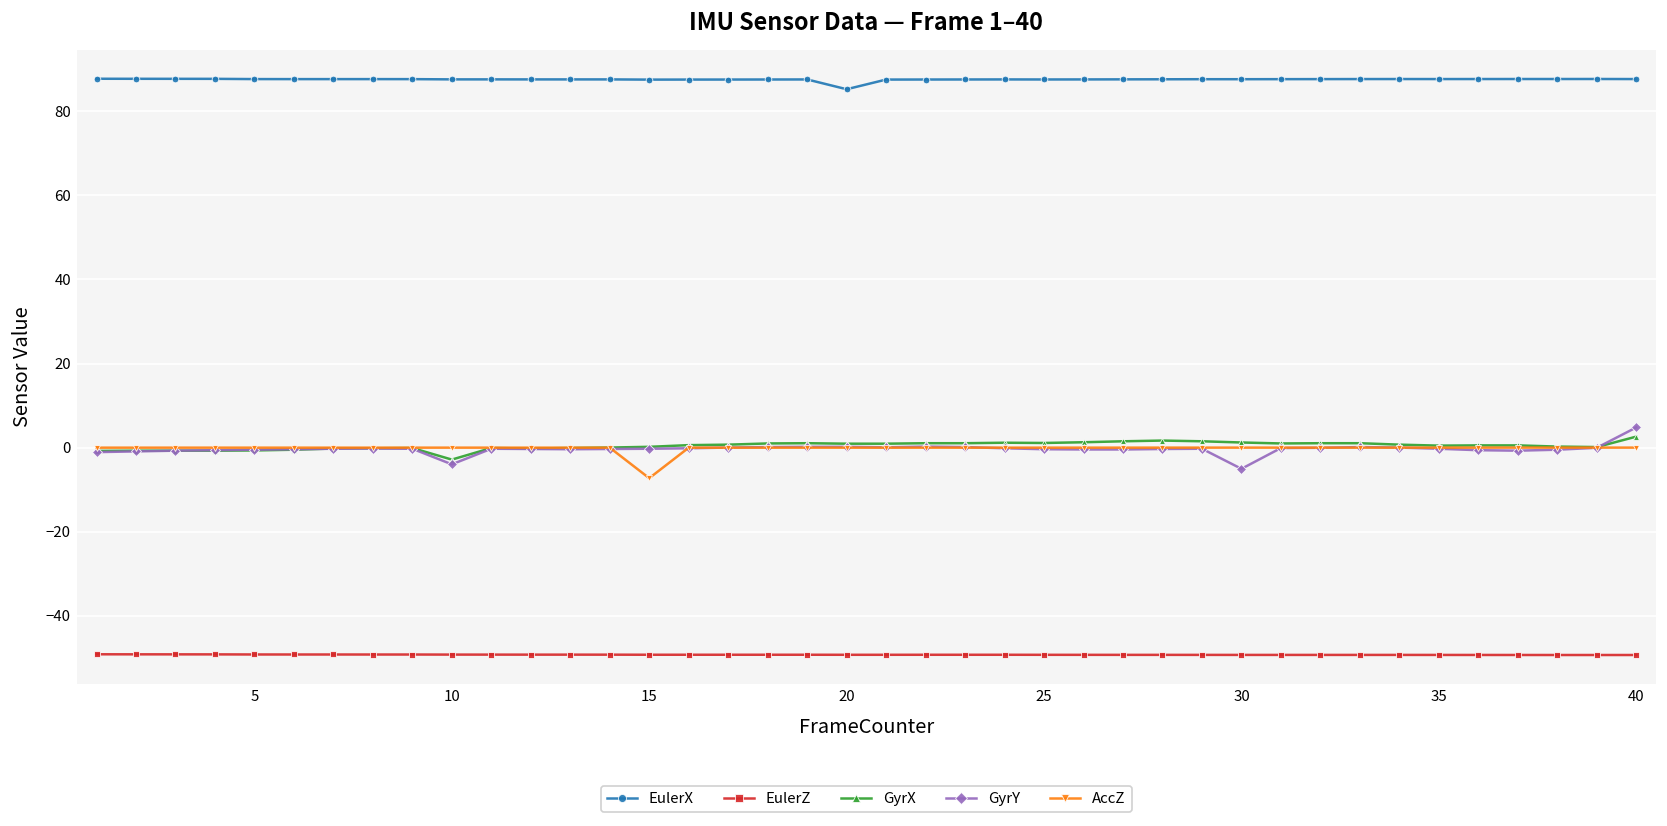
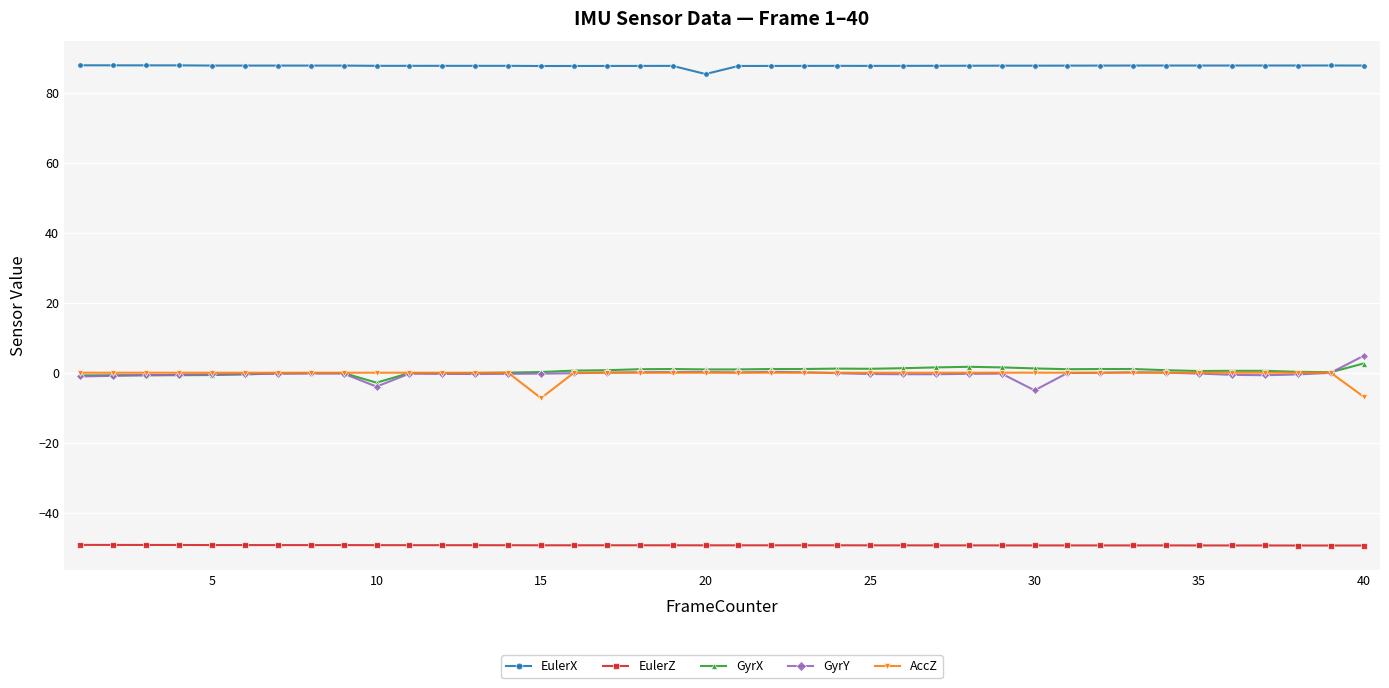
AccZ, 40: 0 -> -7
